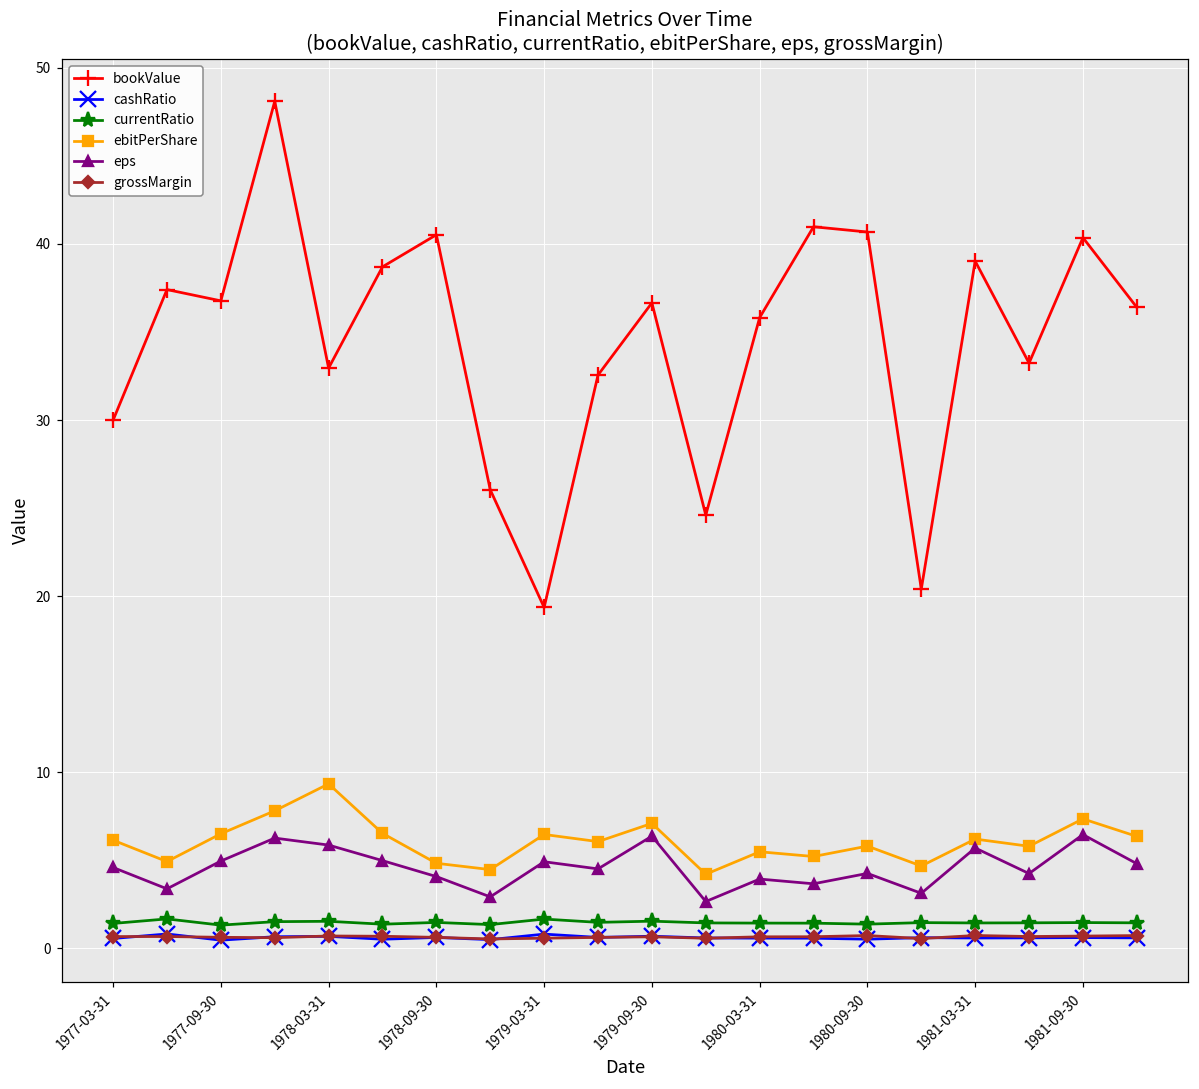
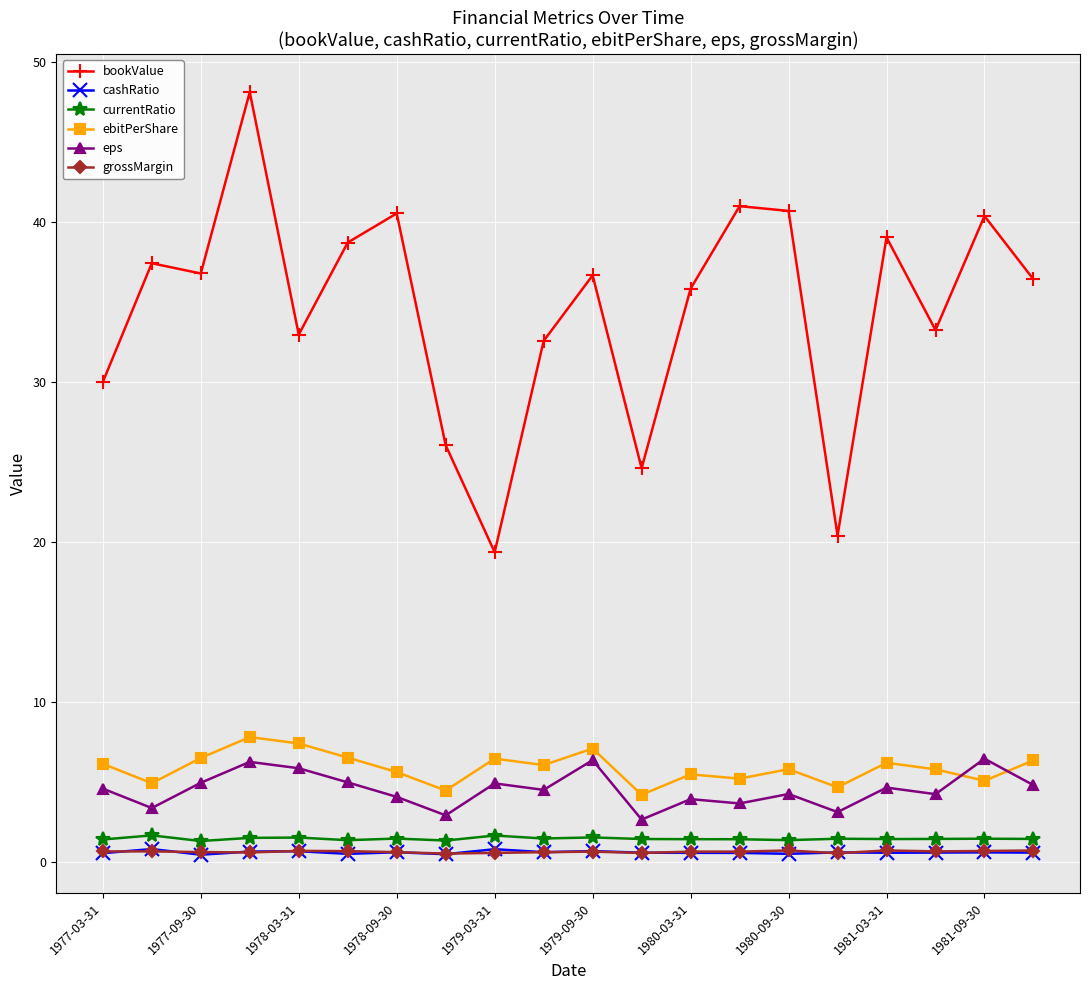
ebitPerShare, 1978-03-31: 9.3 -> 7.4
ebitPerShare, 1978-09-30: 4.8 -> 5.6
eps, 1981-03-31: 5.7 -> 4.7
ebitPerShare, 1981-09-30: 7.4 -> 5.1
